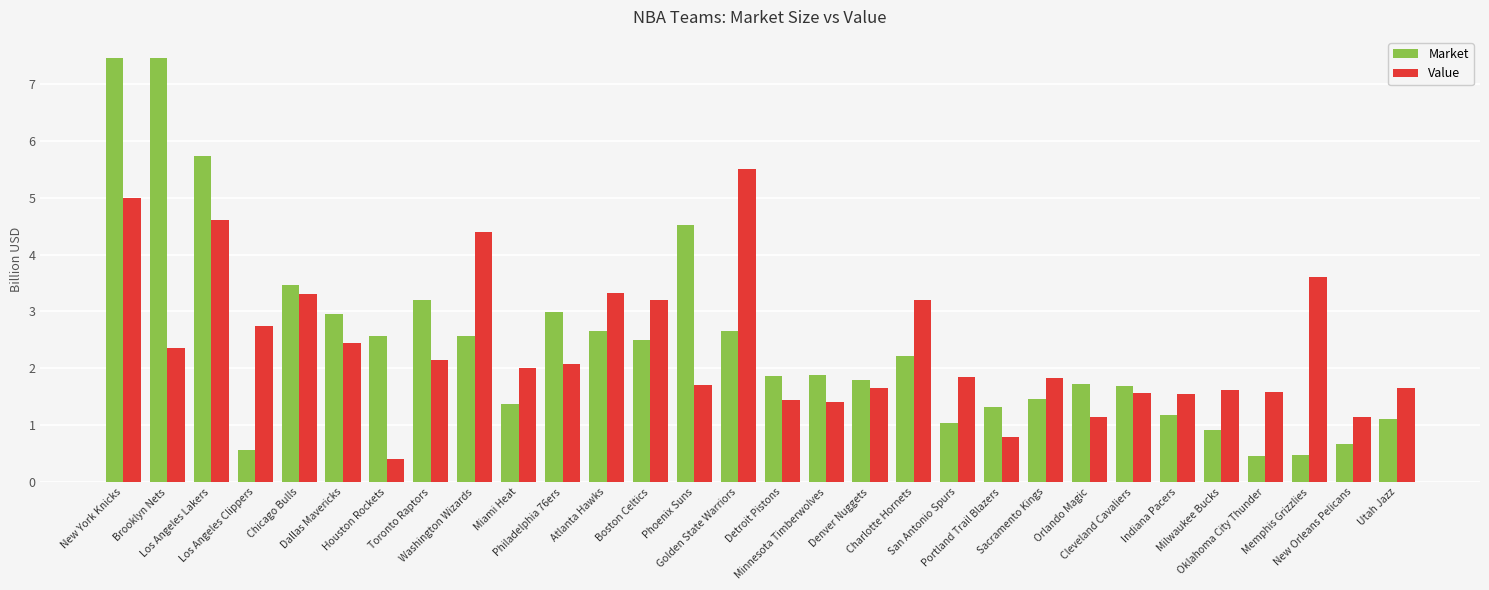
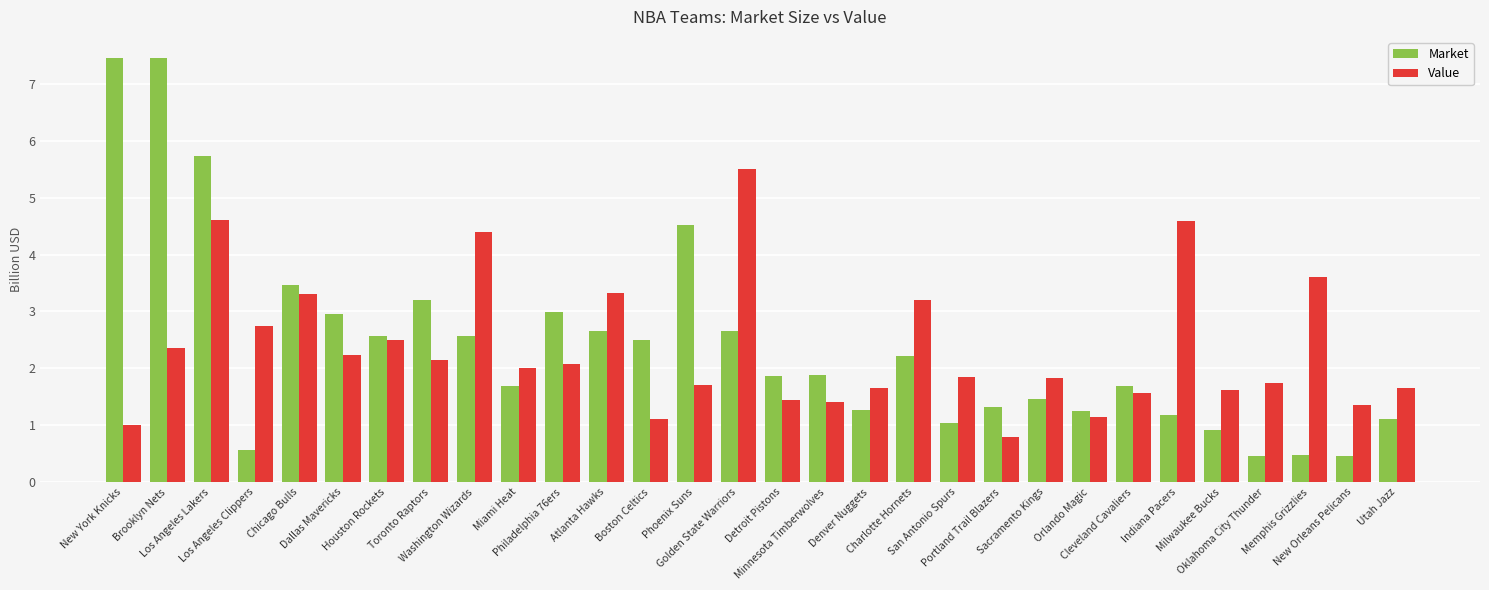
Value, New York Knicks: 5 -> 1
Value, Dallas Mavericks: 2.5 -> 2.2
Value, Houston Rockets: 0.4 -> 2.5
Market, Miami Heat: 1.4 -> 1.7
Value, Boston Celtics: 3.2 -> 1.1
Market, Denver Nuggets: 1.8 -> 1.3
Market, Orlando Magic: 1.7 -> 1.2
Value, Indiana Pacers: 1.6 -> 4.6
Value, Oklahoma City Thunder: 1.6 -> 1.7
Market, New Orleans Pelicans: 0.7 -> 0.5
Value, New Orleans Pelicans: 1.1 -> 1.4
